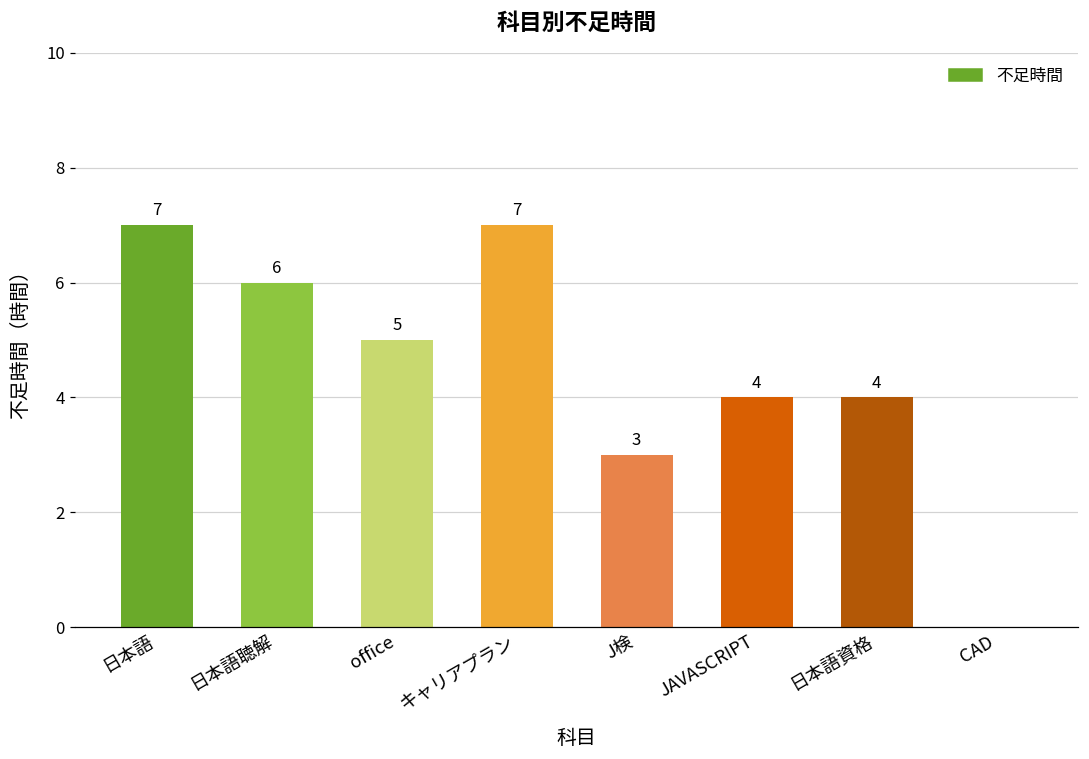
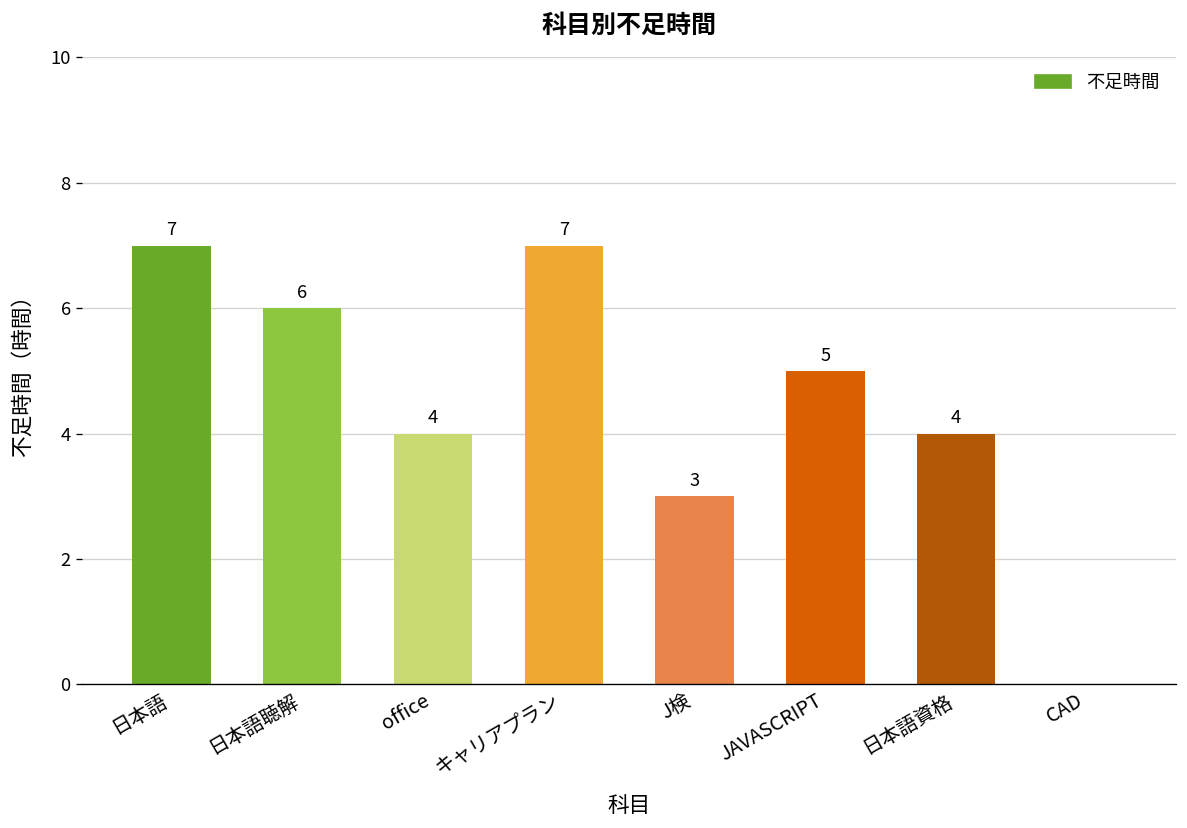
office: 5 -> 4
JAVASCRIPT: 4 -> 5
